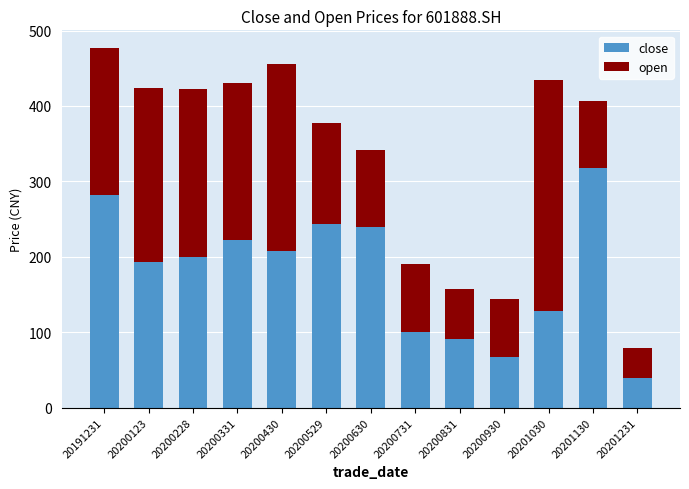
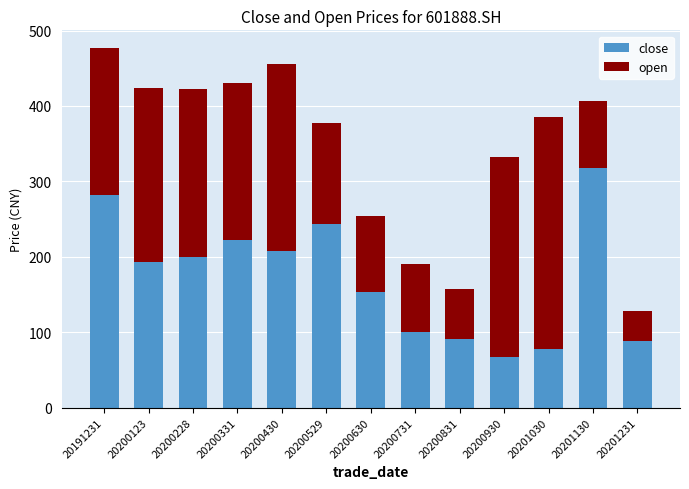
close, 20200630: 240 -> 150
open, 20200930: 80 -> 270
close, 20201030: 130 -> 80
close, 20201231: 40 -> 90
